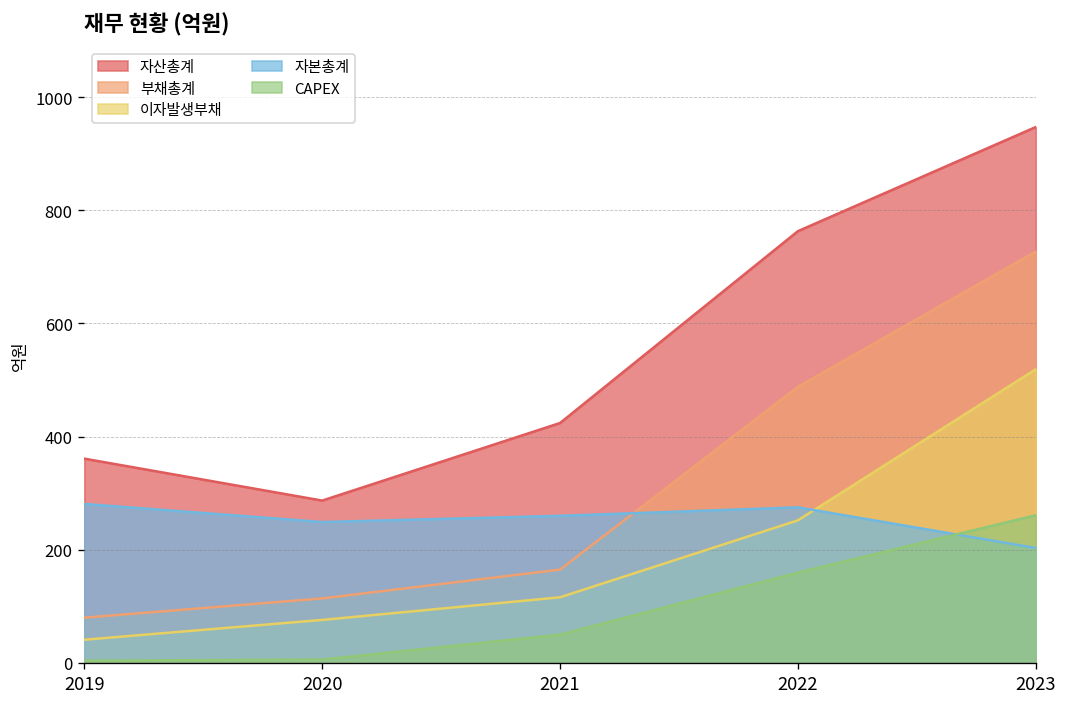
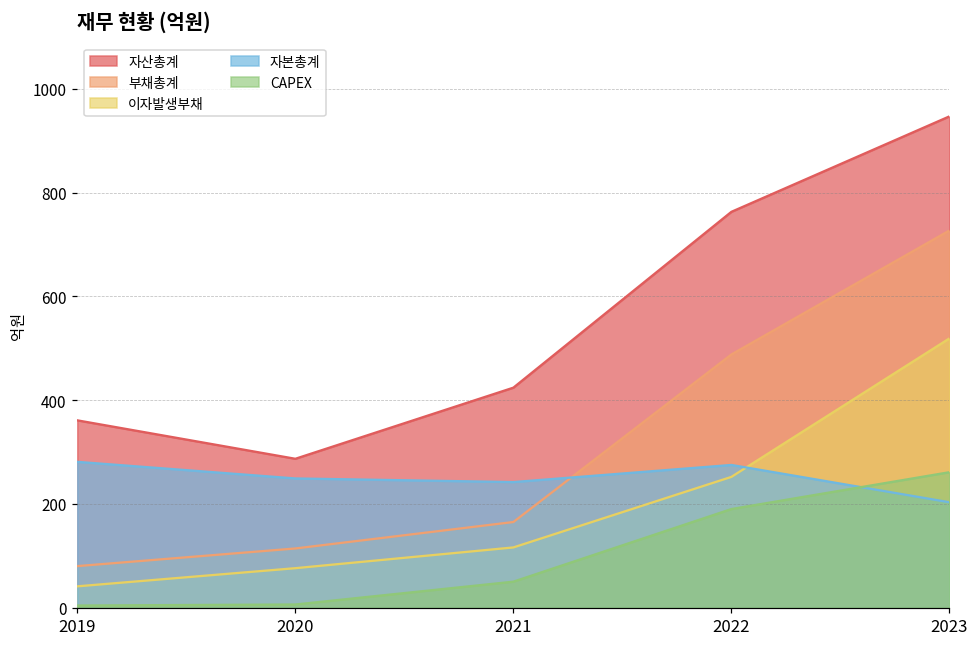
자본총계, 2021: 260 -> 240
CAPEX, 2022: 160 -> 190
